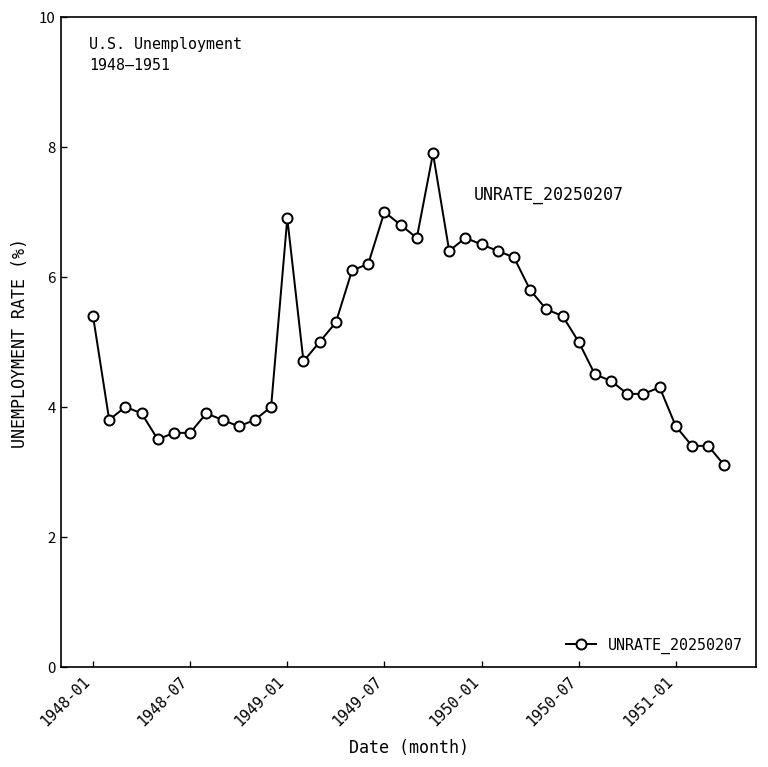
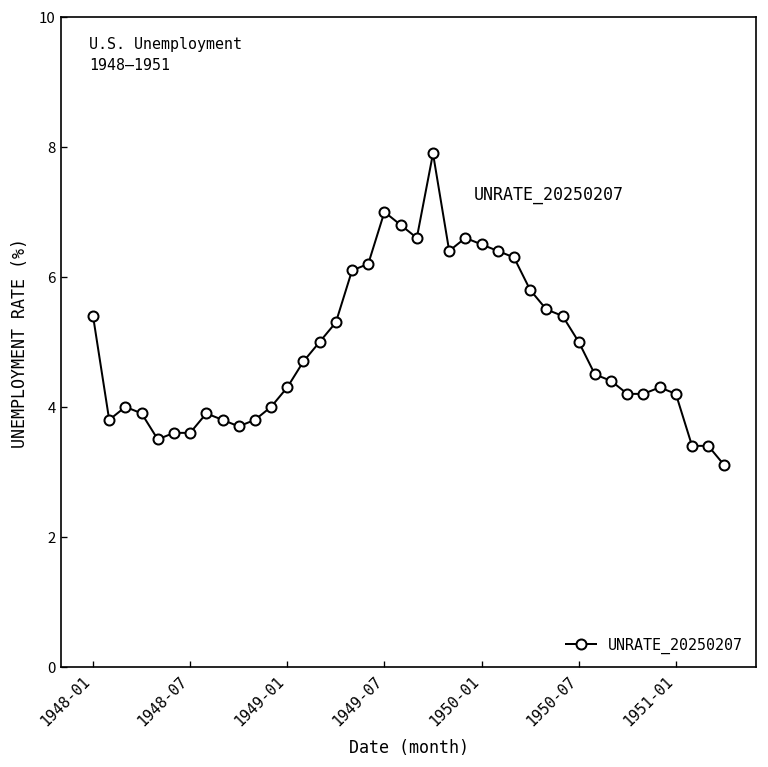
1949-01: 6.9 -> 4.3
1951-01: 3.7 -> 4.2
